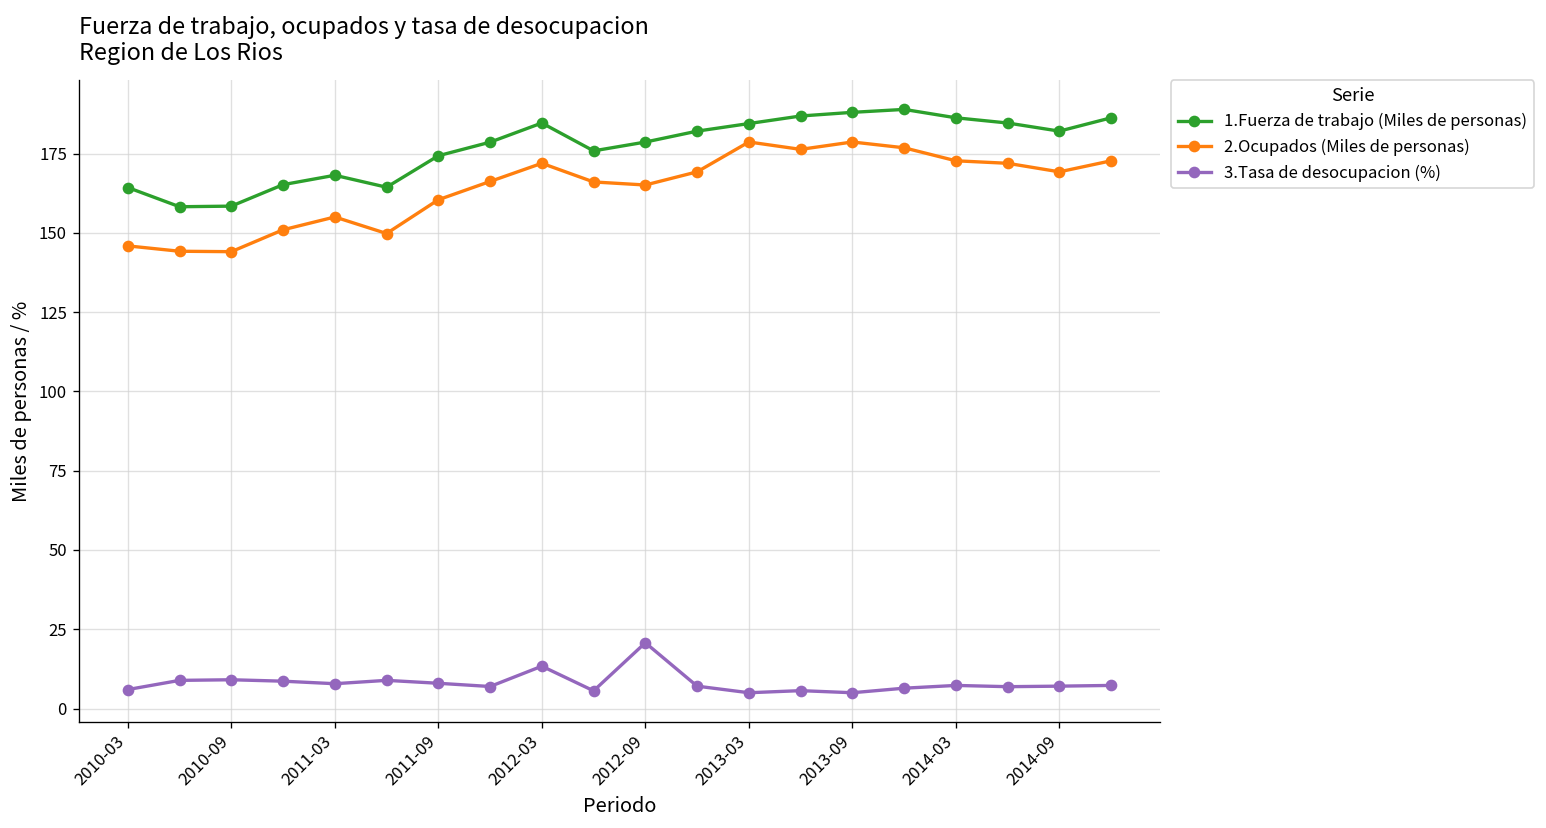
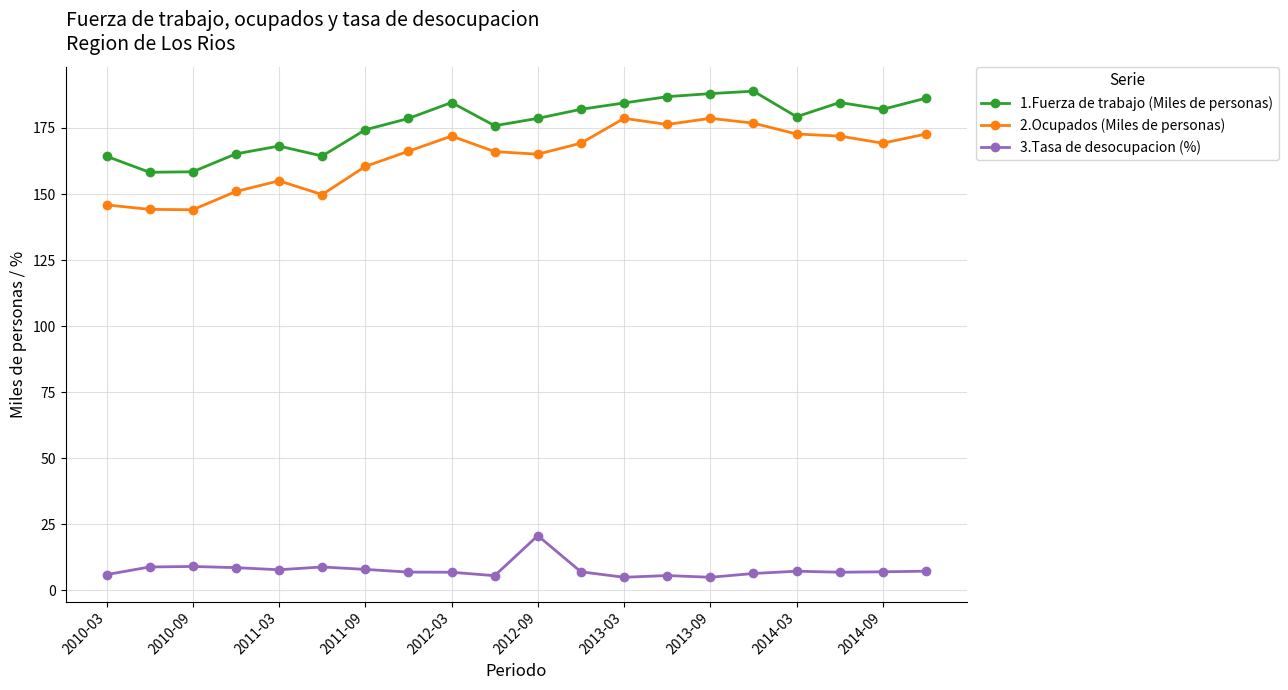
3.Tasa de desocupacion (%), 2012-03: 13 -> 7
1.Fuerza de trabajo (Miles de personas), 2014-03: 186 -> 179
